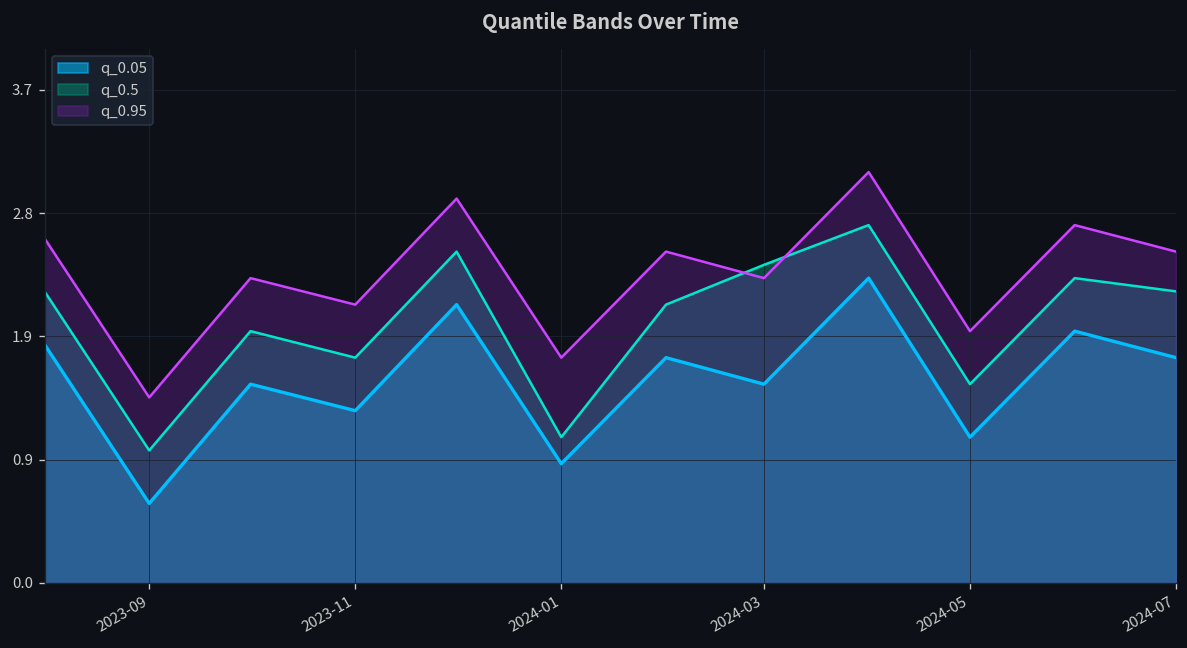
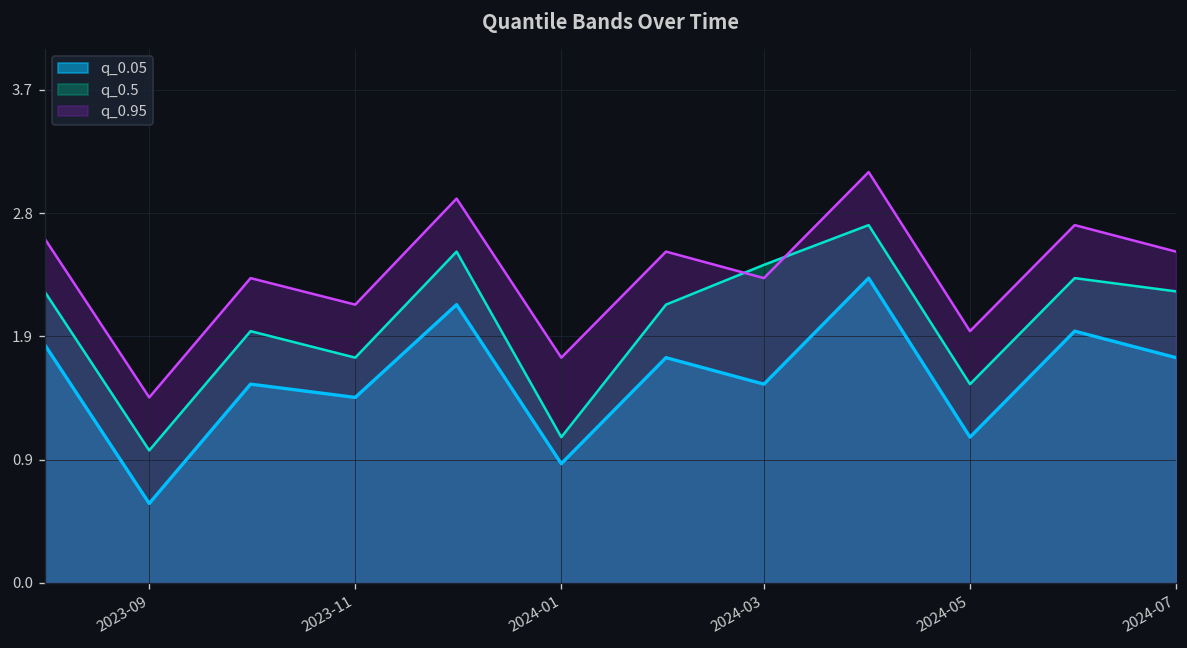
q_0.05, 2023-11: 1.30 -> 1.40
